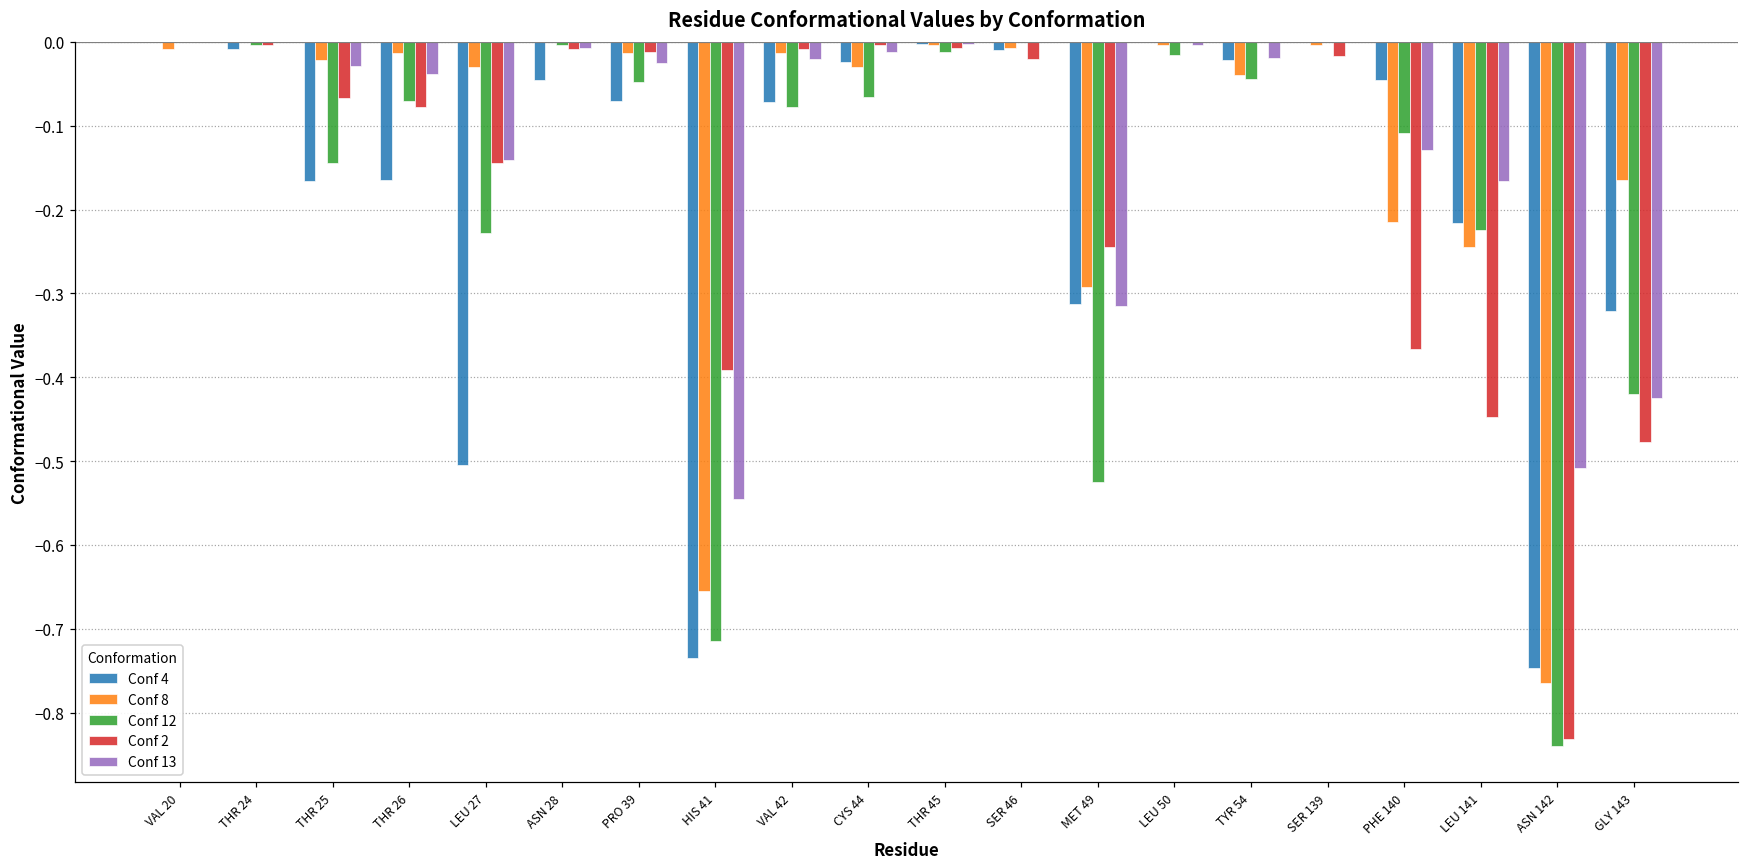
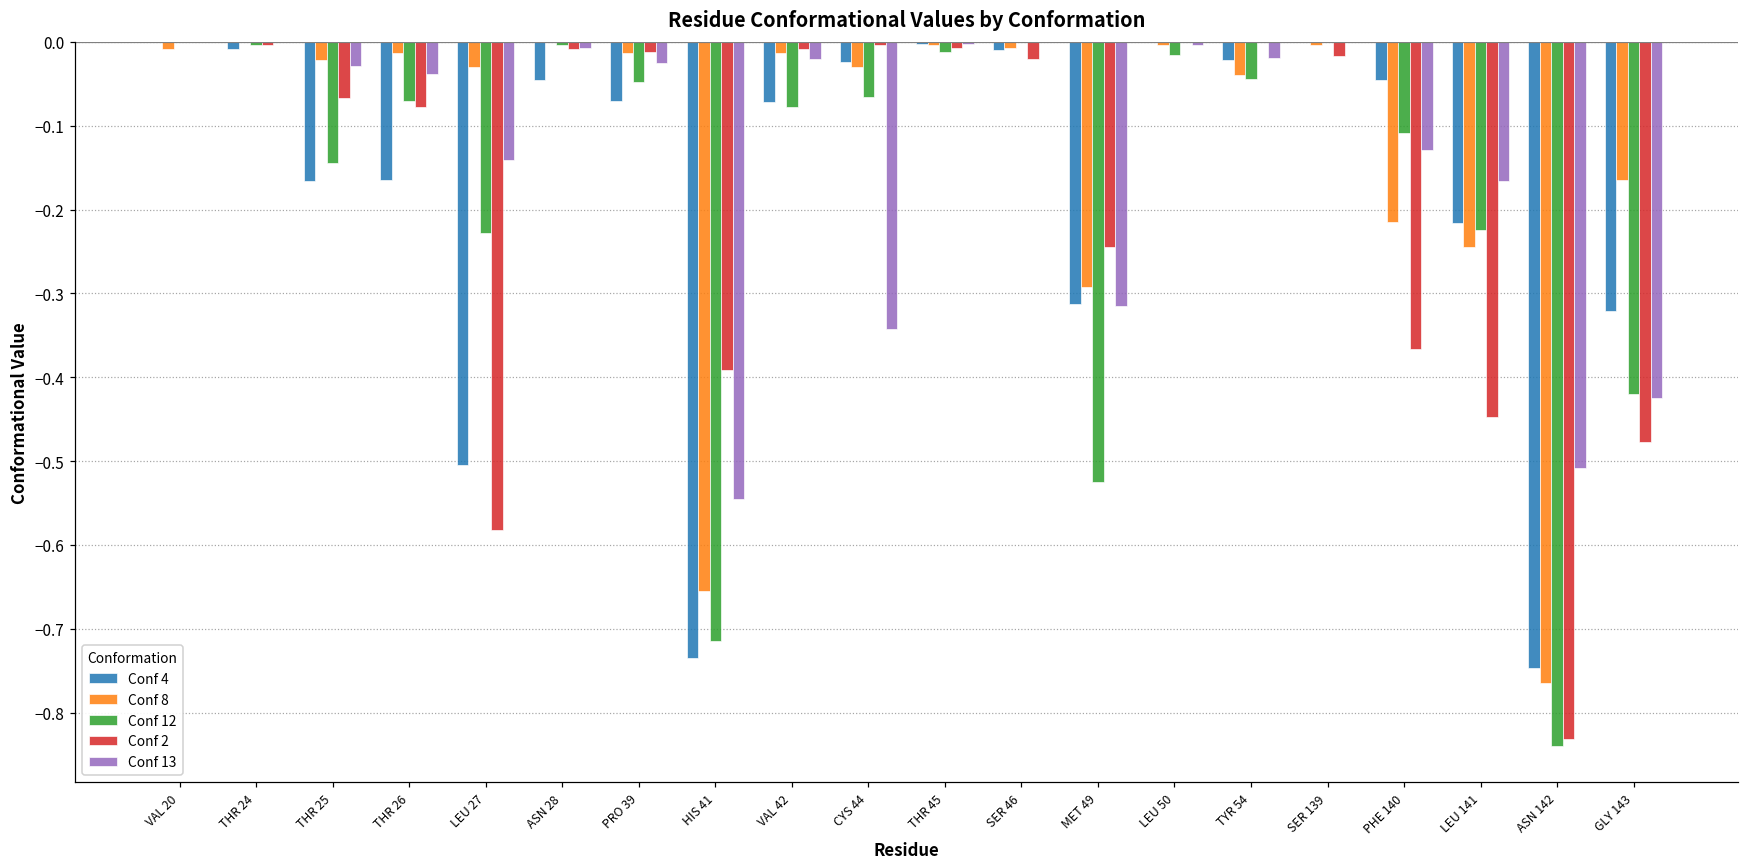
Conf 2, LEU 27: -0.14 -> -0.58
Conf 13, CYS 44: -0.01 -> -0.34
